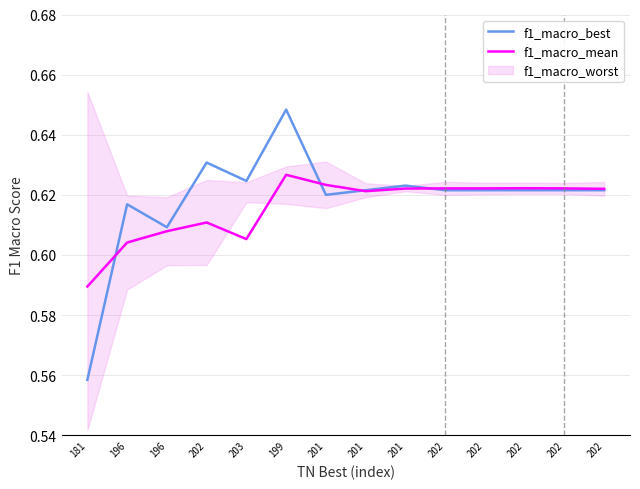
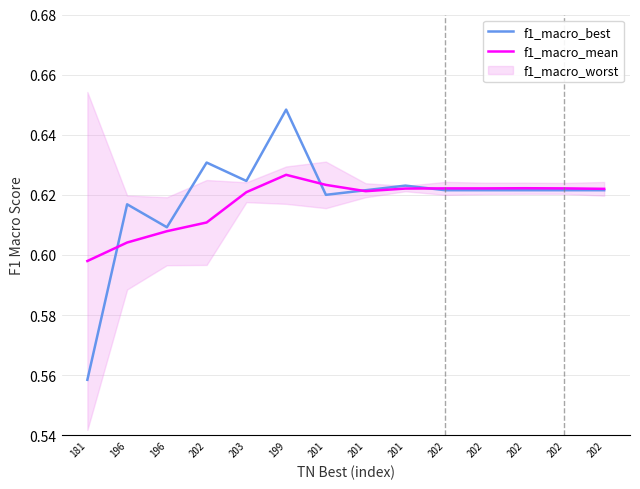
f1_macro_mean, 181: 0.589 -> 0.598
f1_macro_mean, 203: 0.605 -> 0.621
